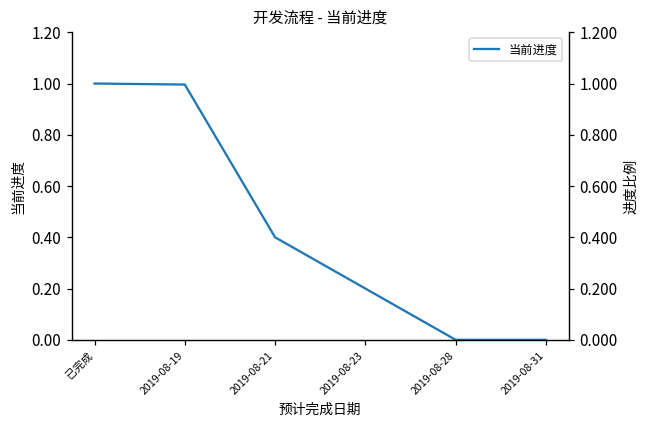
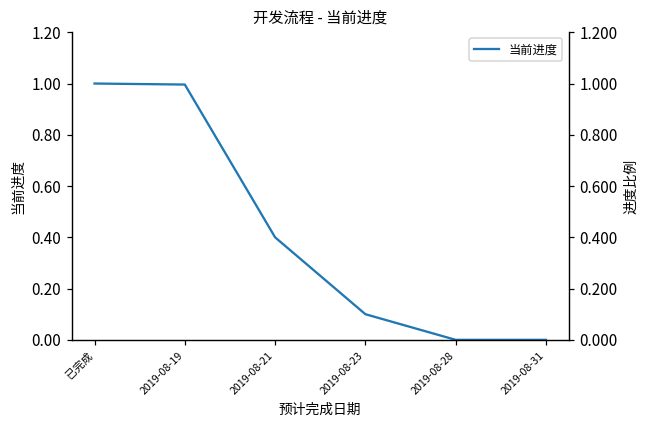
2019-08-23: 0.2 -> 0.1
